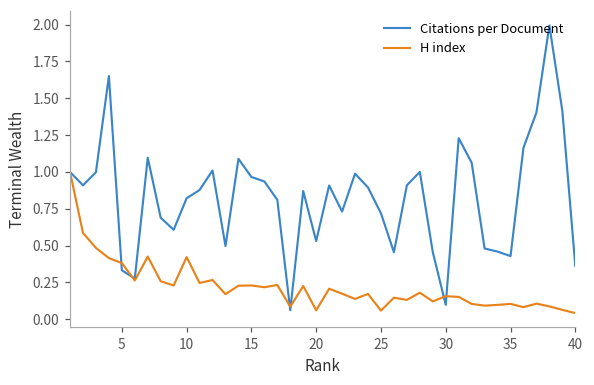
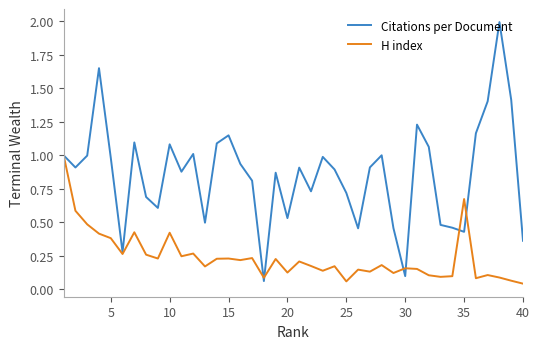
Citations per Document, 5: 0.33 -> 0.98
Citations per Document, 10: 0.82 -> 1.08
Citations per Document, 15: 0.97 -> 1.15
H index, 20: 0.06 -> 0.13
H index, 35: 0.10 -> 0.67
